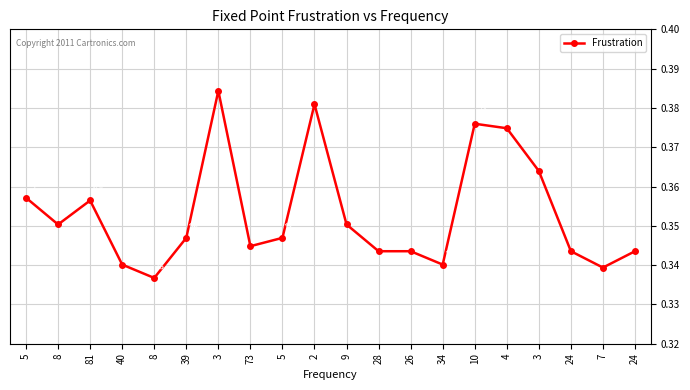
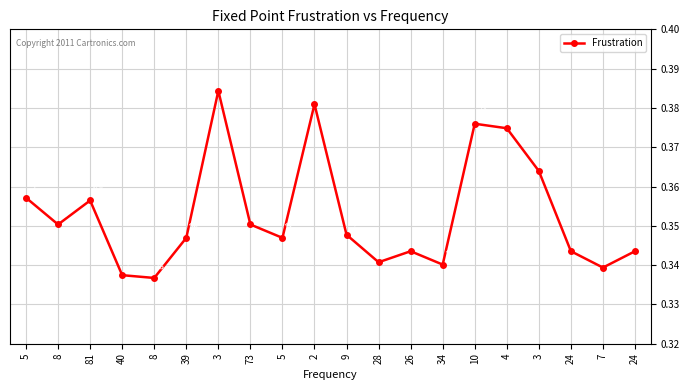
40: 0.340 -> 0.337
73: 0.345 -> 0.350
9: 0.350 -> 0.348
28: 0.344 -> 0.341
